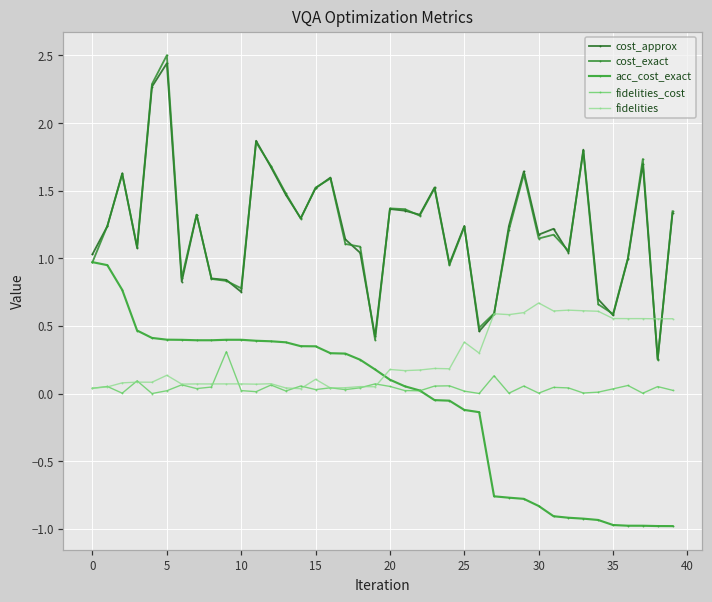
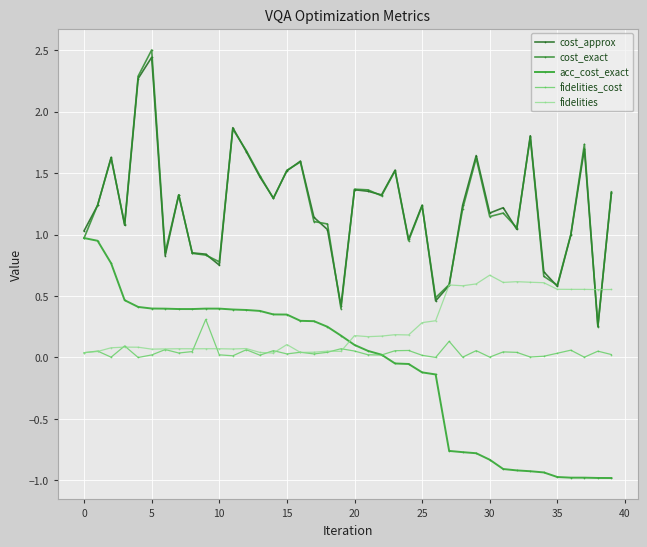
fidelities, 5: 0.13 -> 0.07
fidelities, 25: 0.38 -> 0.28
